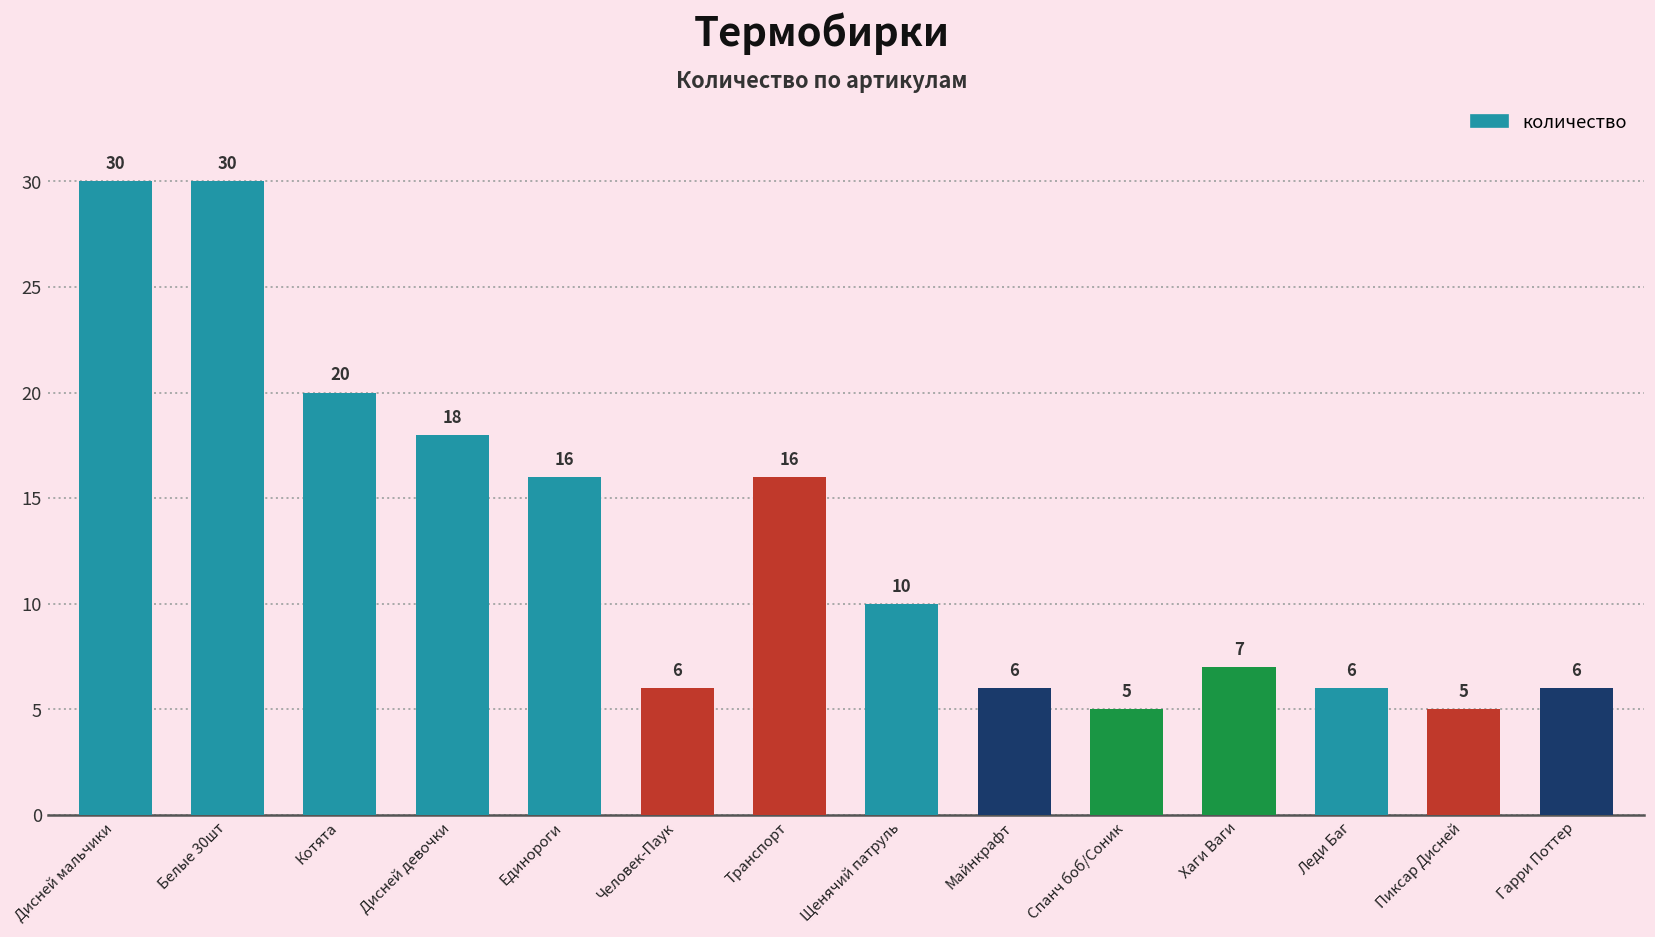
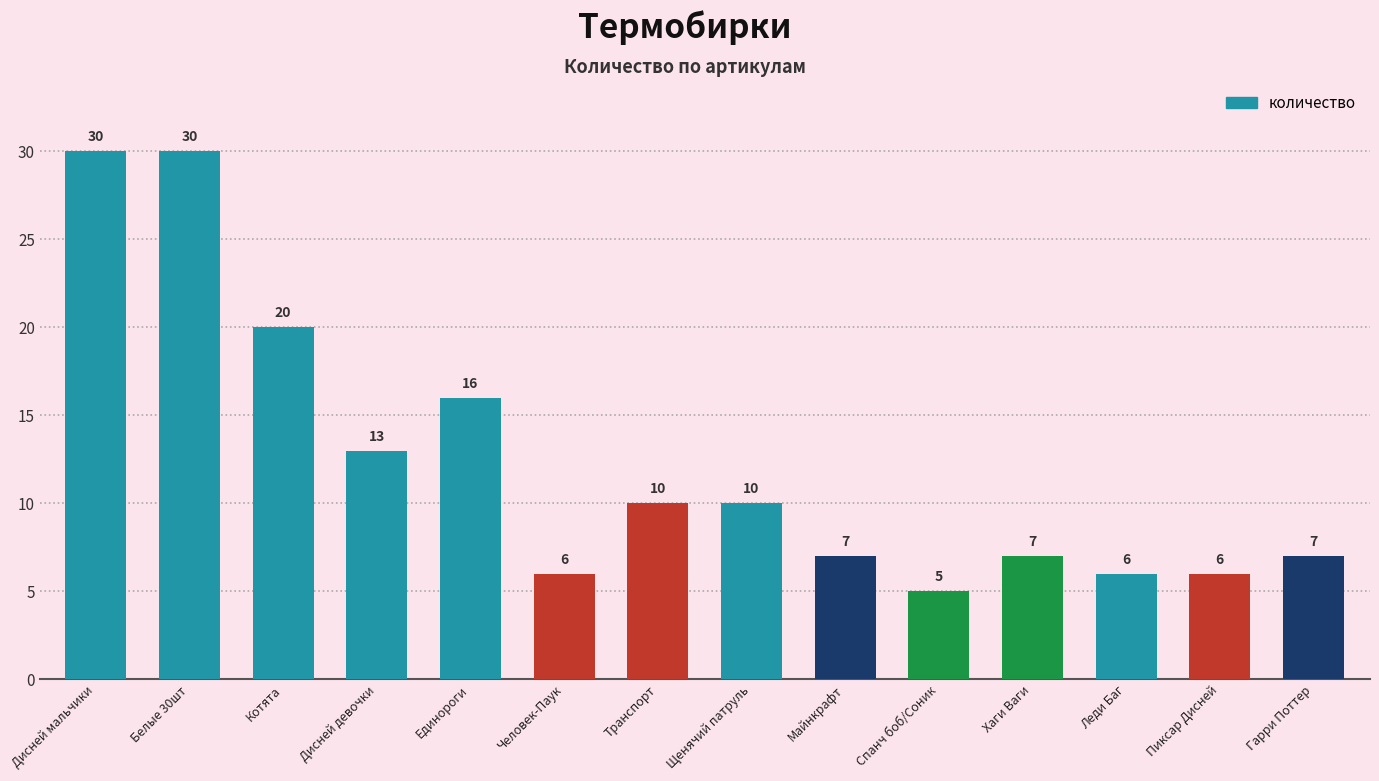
Дисней девочки: 18 -> 13
Транспорт: 16 -> 10
Майнкрафт: 6 -> 7
Пиксар Дисней: 5 -> 6
Гарри Поттер: 6 -> 7
